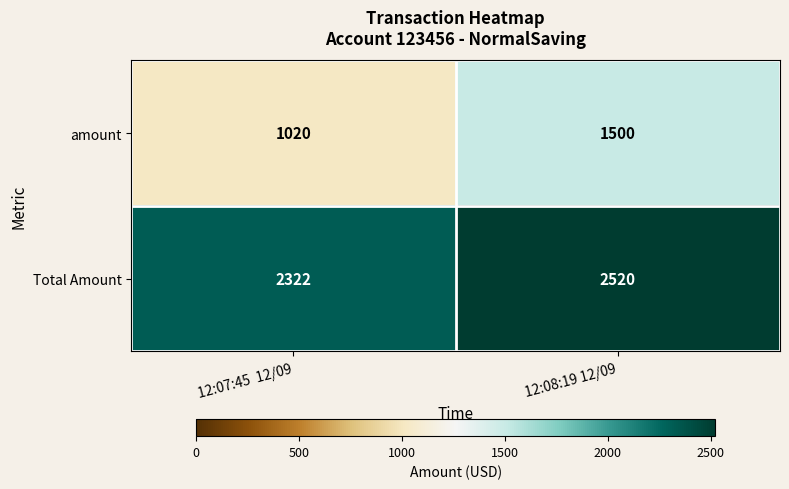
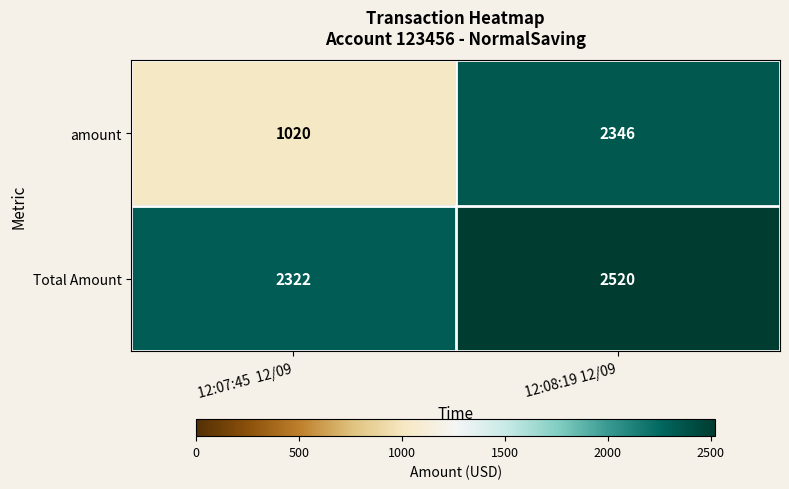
amount, 12:08:19 12/09: 1500 -> 2346
